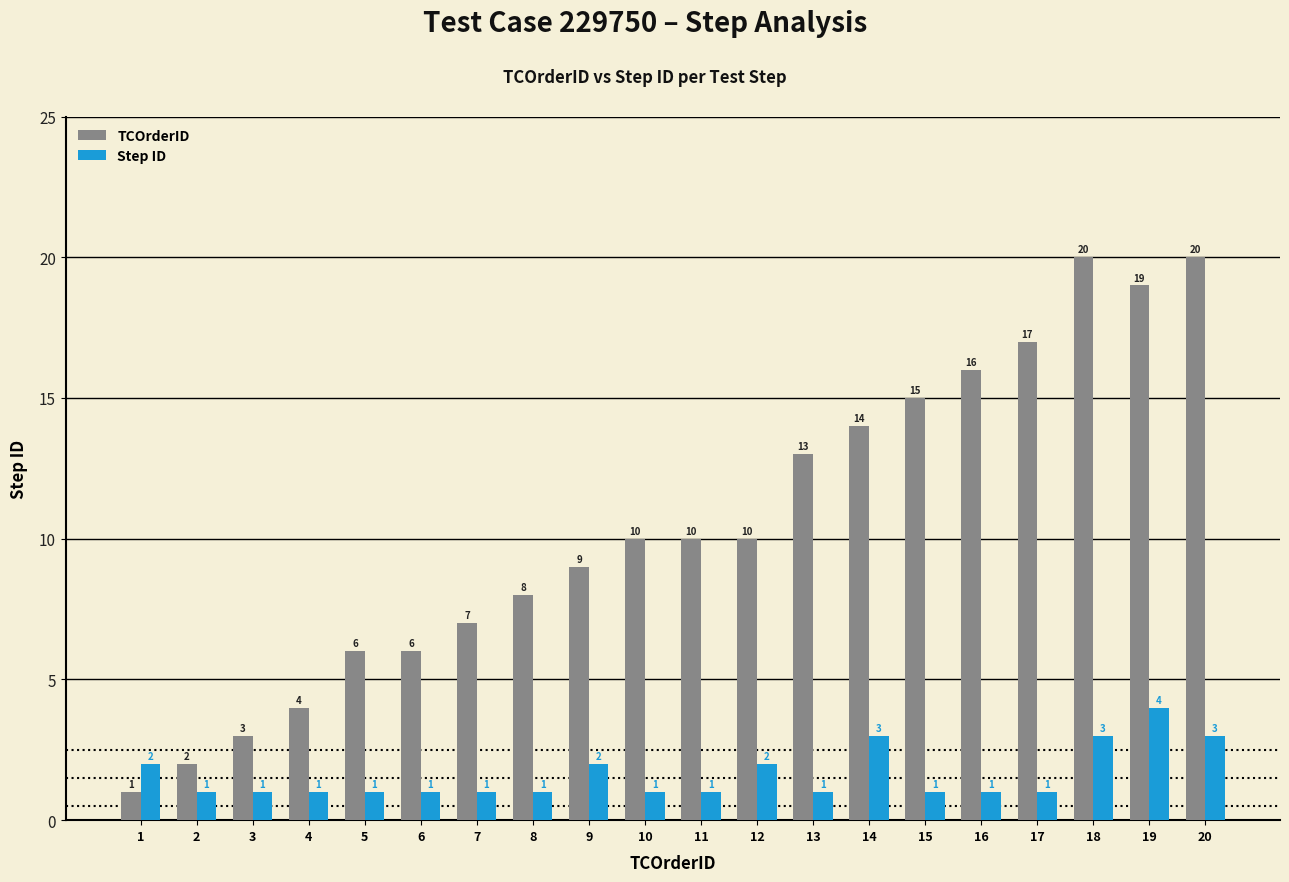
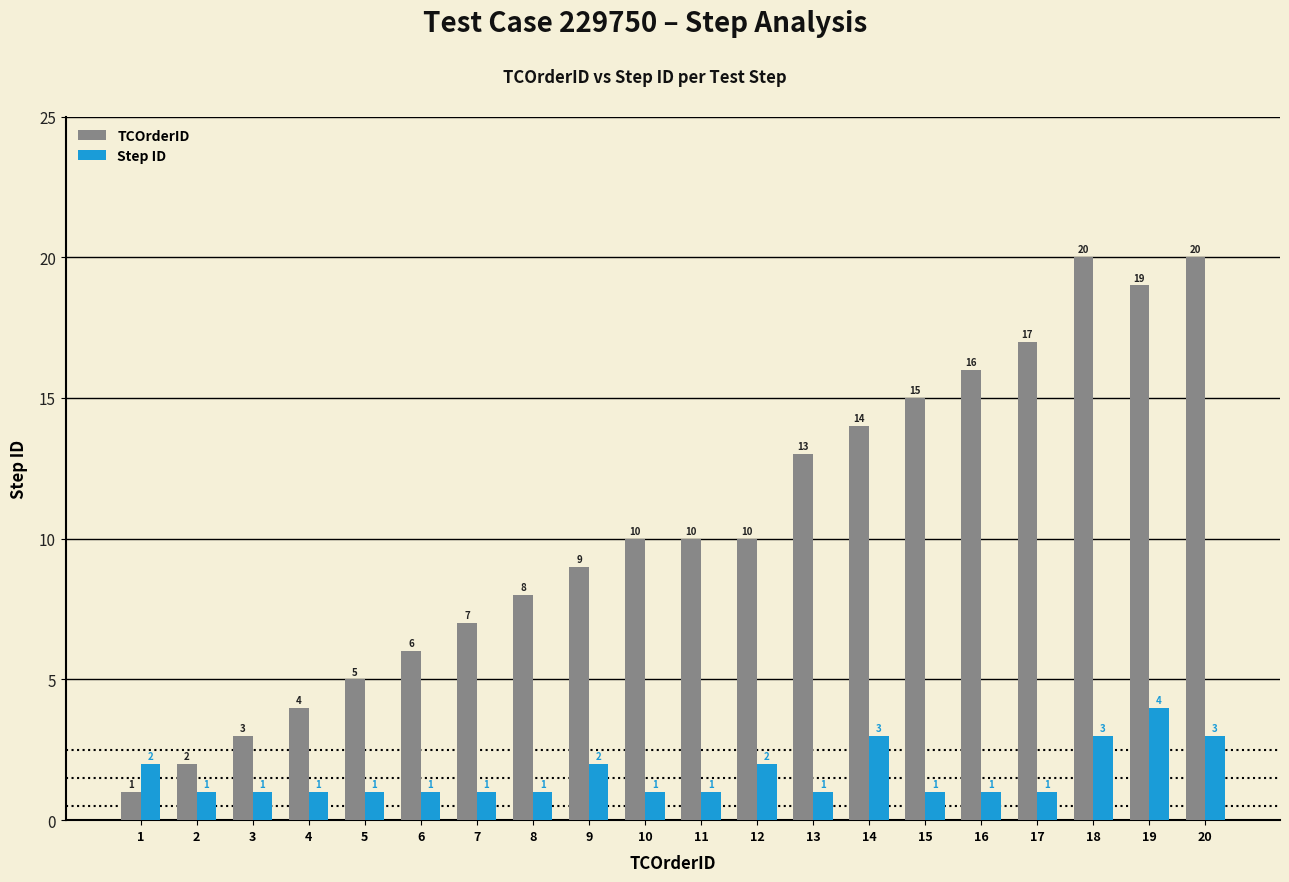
TCOrderID, 5: 6 -> 5
